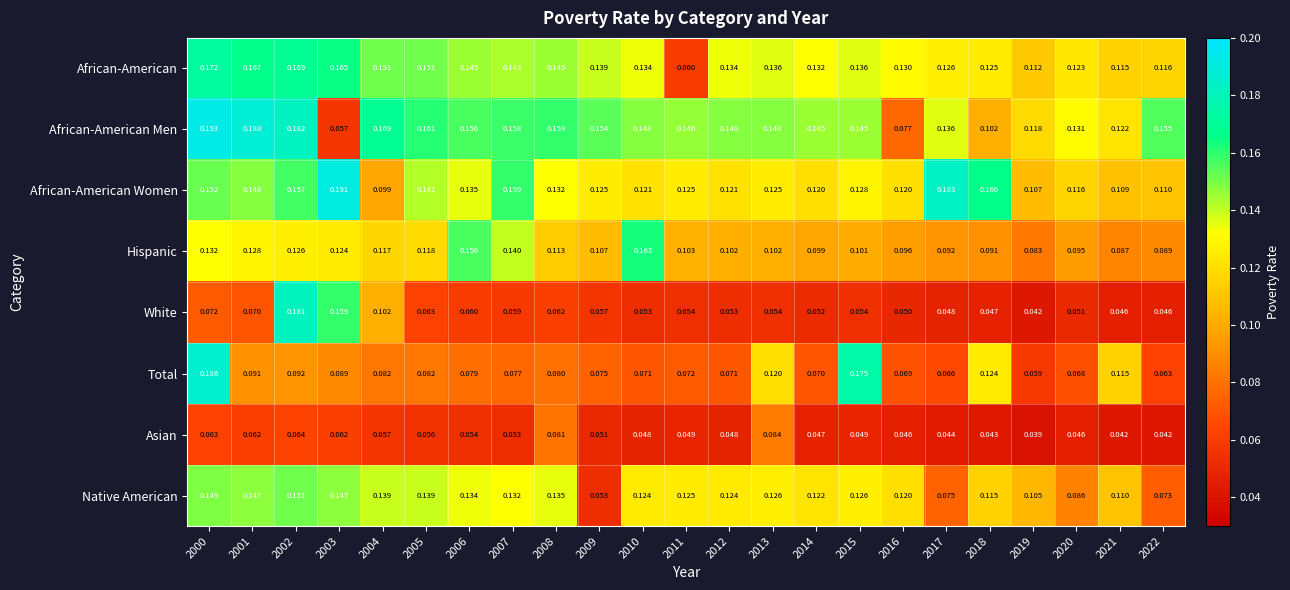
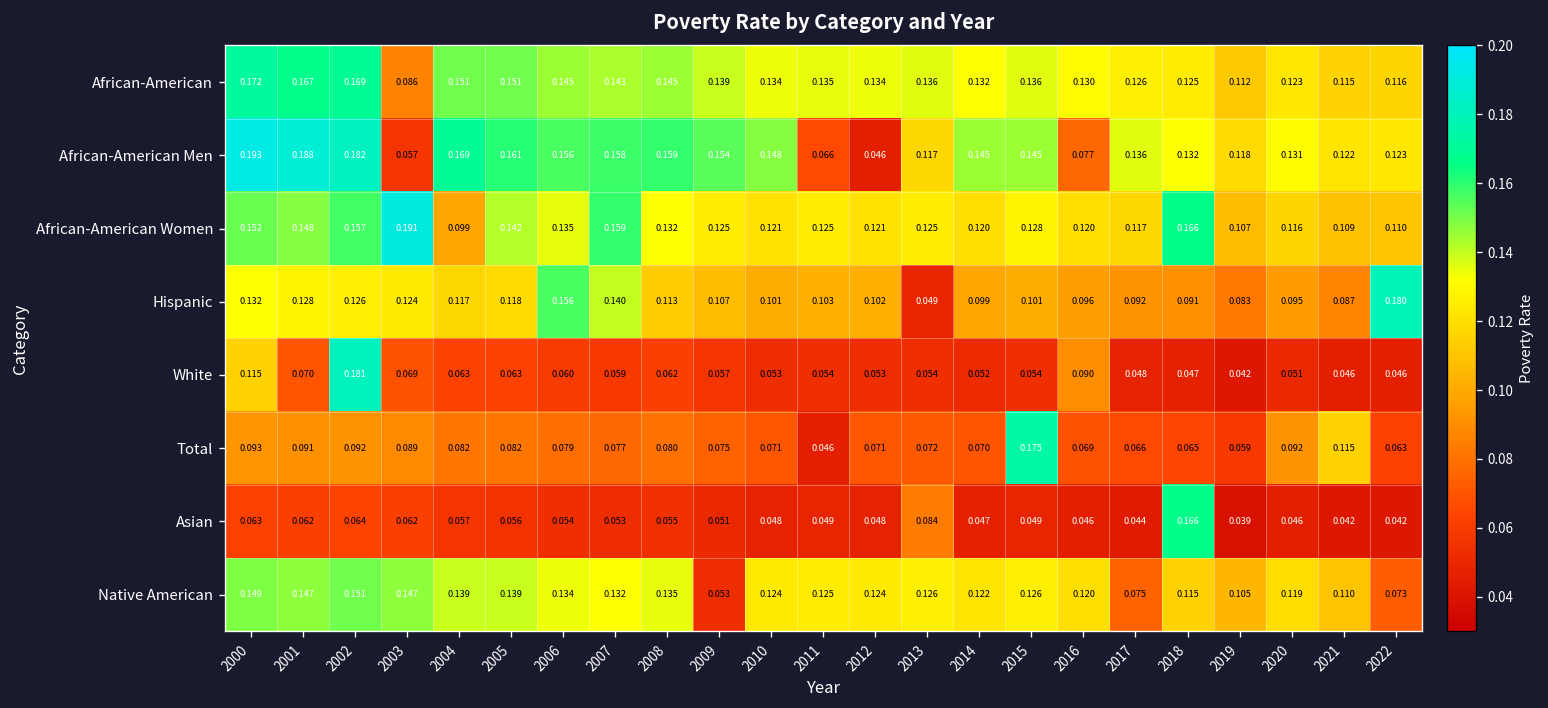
African-American, 2003: 0.165 -> 0.086
African-American, 2011: 0.060 -> 0.135
African-American Men, 2011: 0.146 -> 0.066
African-American Men, 2012: 0.148 -> 0.046
African-American Men, 2013: 0.148 -> 0.117
African-American Men, 2018: 0.102 -> 0.132
African-American Men, 2022: 0.155 -> 0.123
African-American Women, 2017: 0.183 -> 0.117
Hispanic, 2010: 0.163 -> 0.101
Hispanic, 2013: 0.102 -> 0.049
Hispanic, 2022: 0.089 -> 0.180
White, 2000: 0.072 -> 0.115
White, 2003: 0.159 -> 0.069
White, 2004: 0.102 -> 0.063
White, 2016: 0.050 -> 0.090
Total, 2000: 0.186 -> 0.093
Total, 2011: 0.072 -> 0.046
Total, 2013: 0.120 -> 0.072
Total, 2018: 0.124 -> 0.065
Total, 2020: 0.068 -> 0.092
Asian, 2008: 0.081 -> 0.055
Asian, 2018: 0.043 -> 0.166
Native American, 2020: 0.086 -> 0.119
